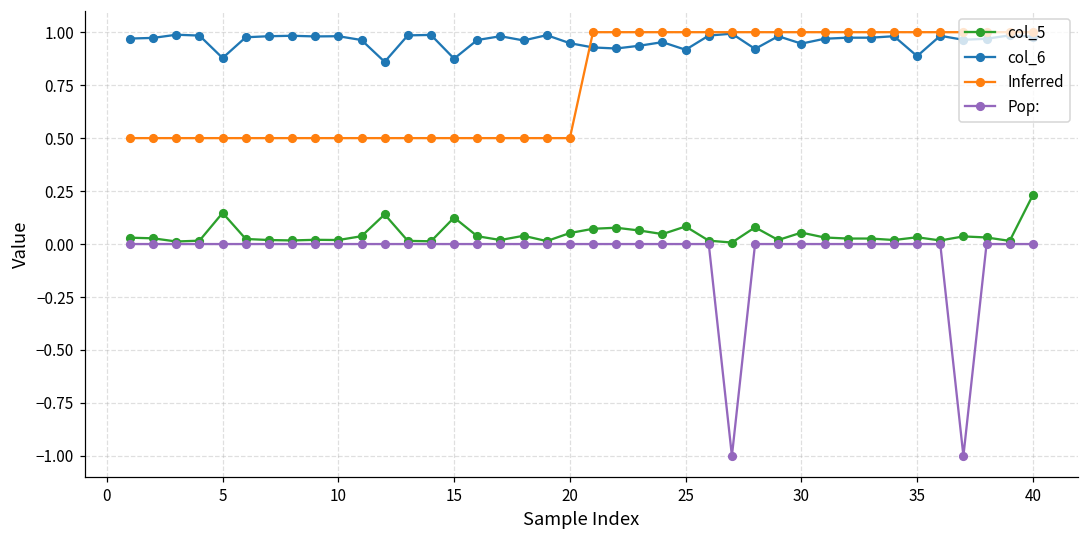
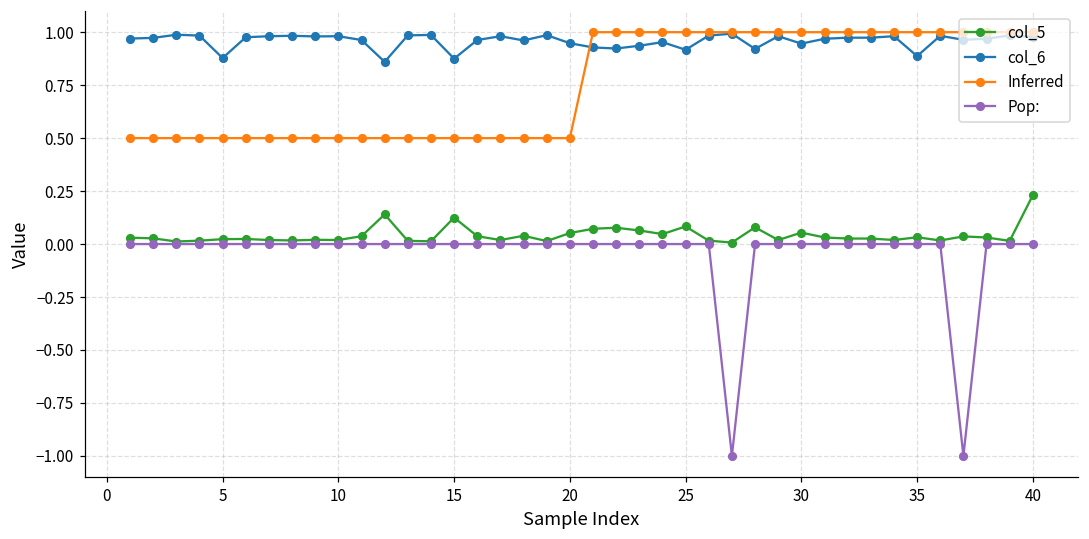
col_5, 5: 0.15 -> 0.02
